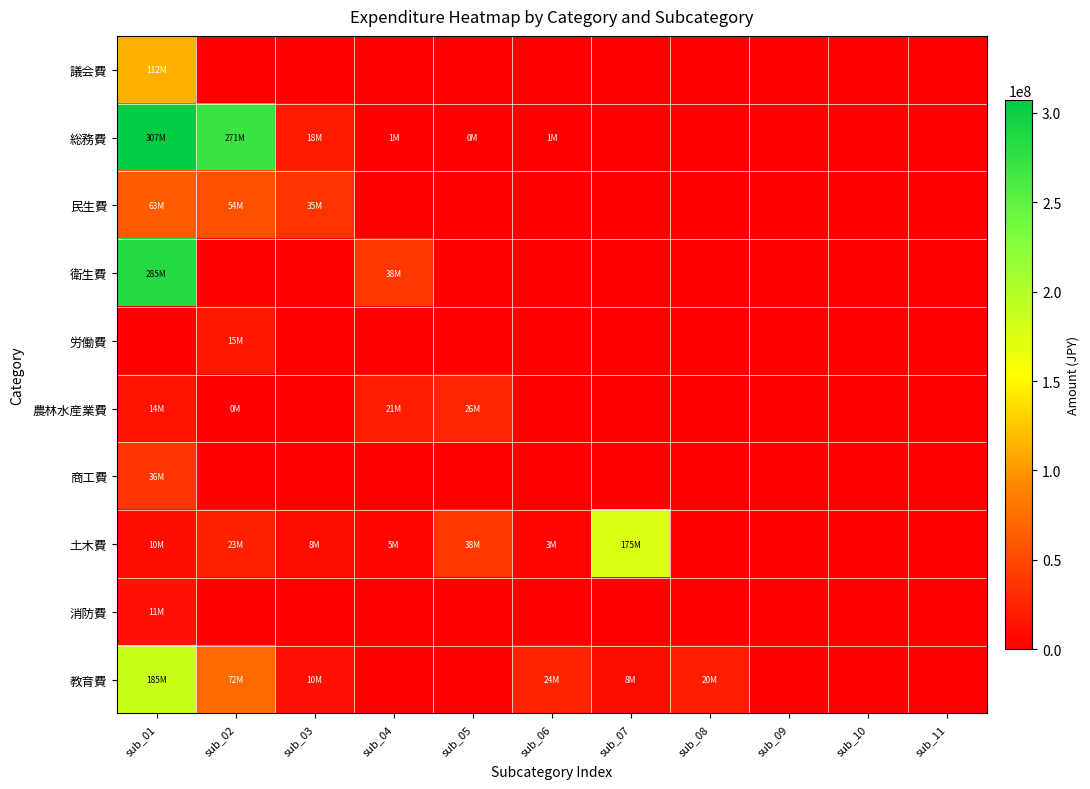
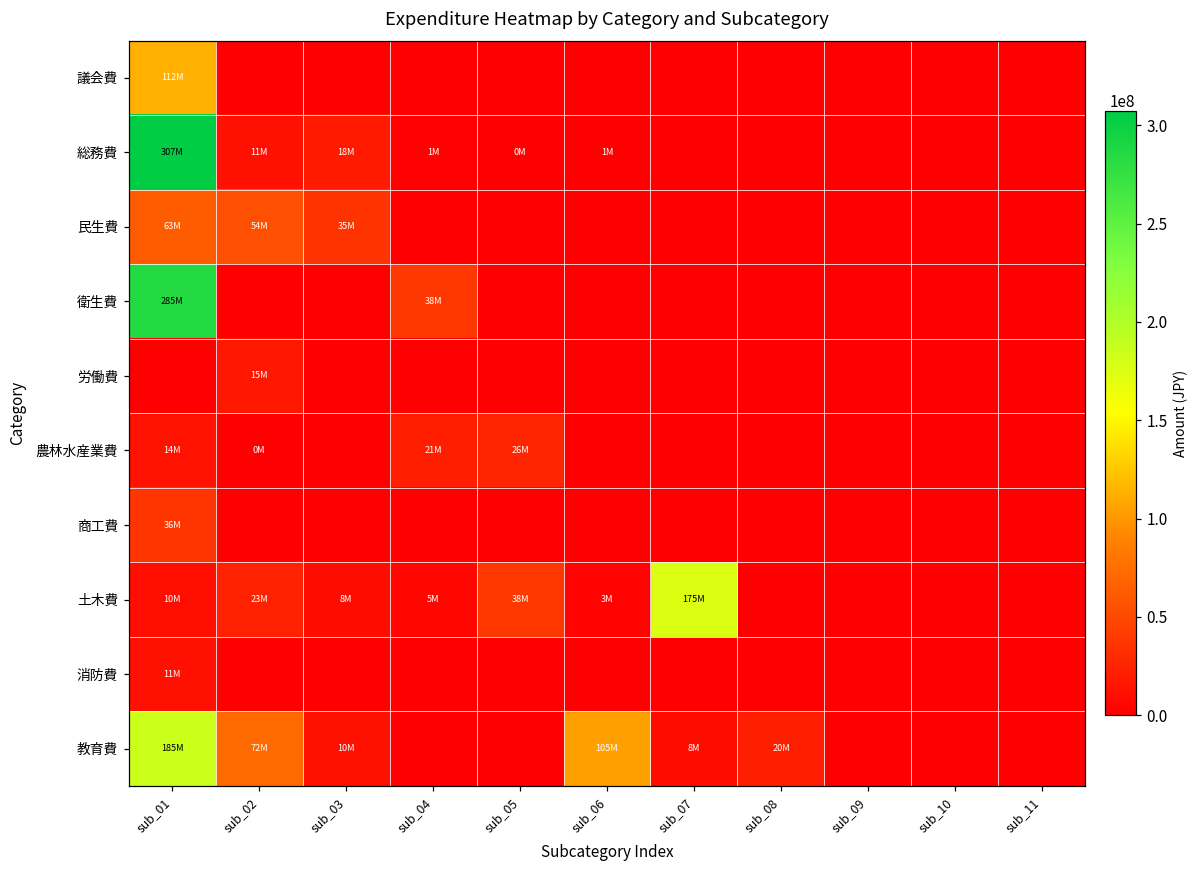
総務費, sub_02: 271M -> 11M
教育費, sub_06: 24M -> 105M
